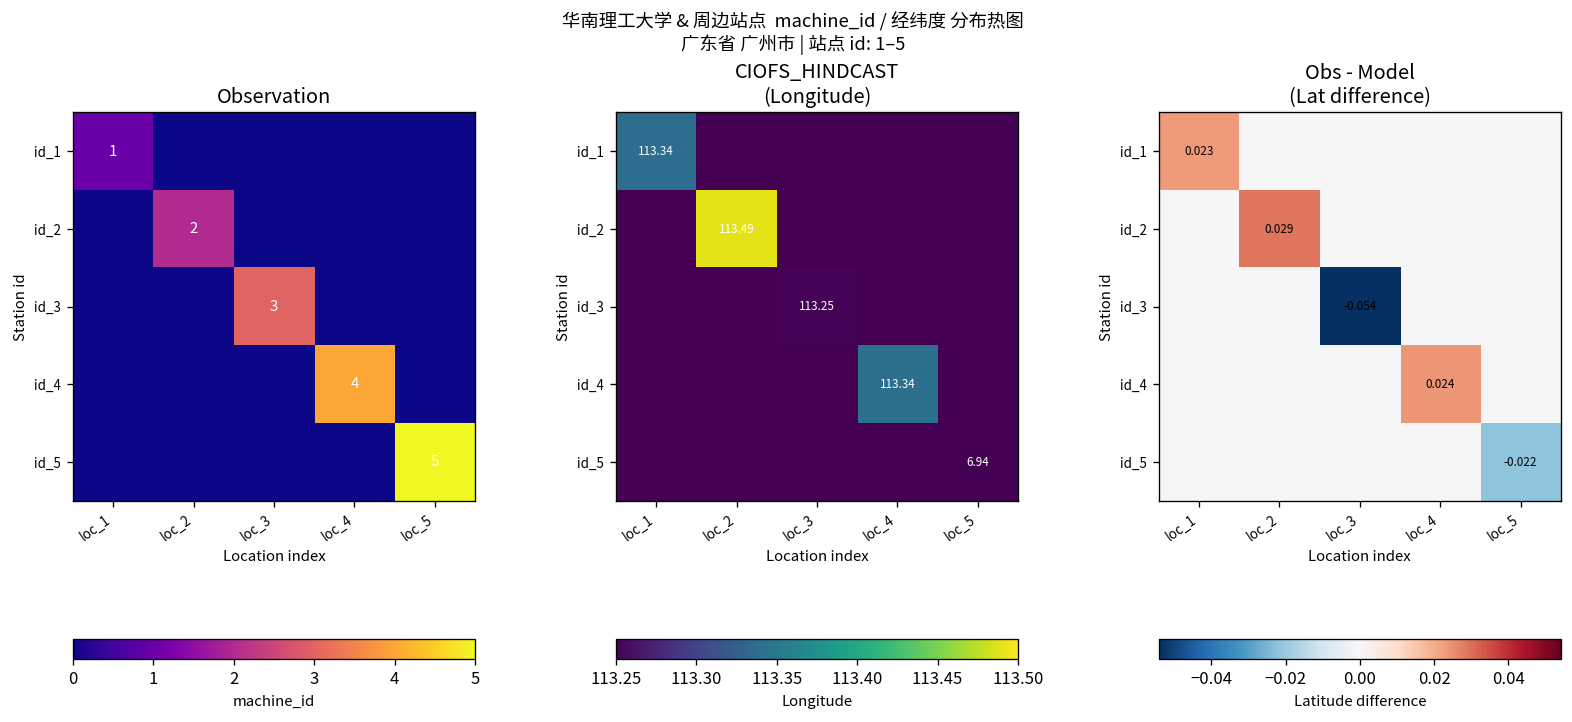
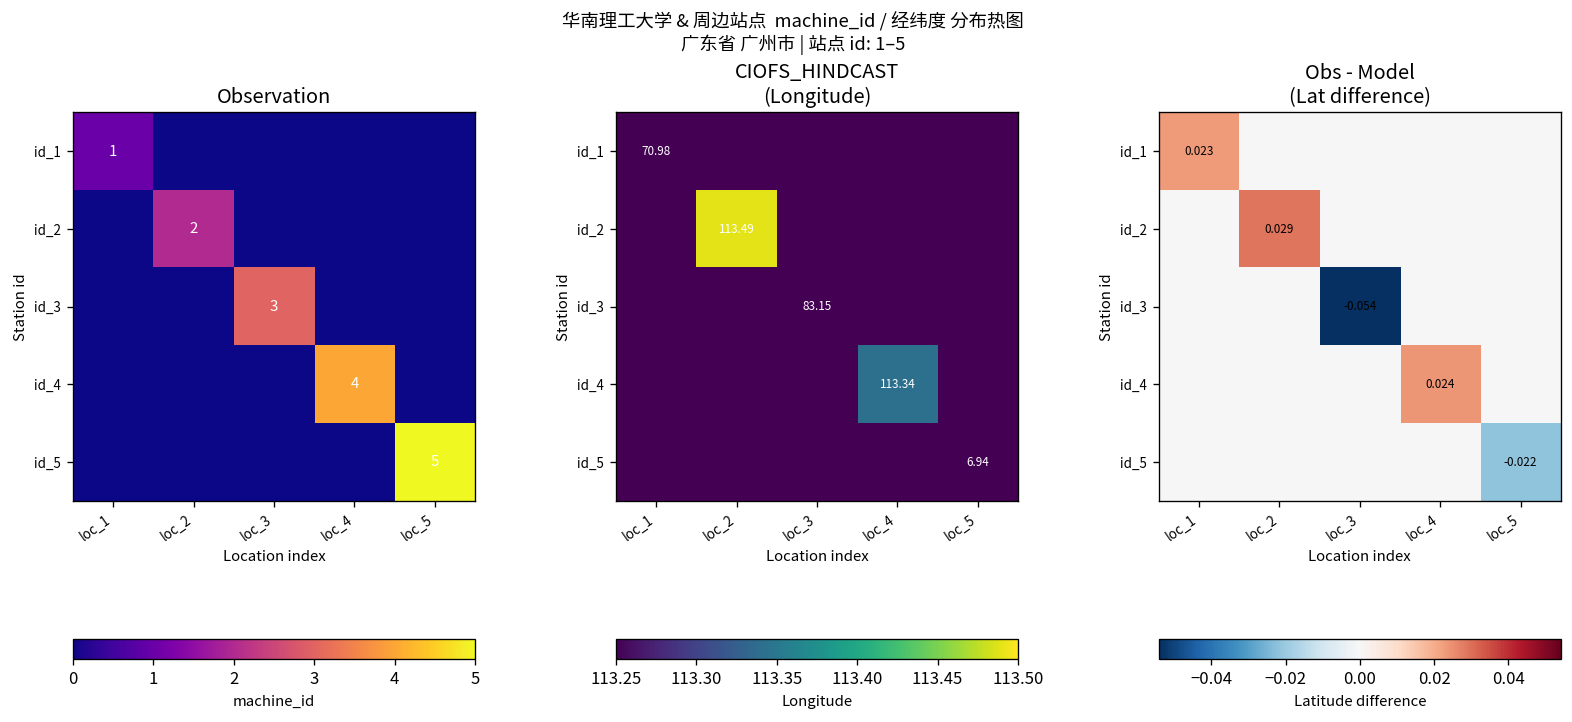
CIOFS_HINDCAST (Longitude), id_1, loc_1: 113.34 -> 70.98
CIOFS_HINDCAST (Longitude), id_3, loc_3: 113.25 -> 83.15
